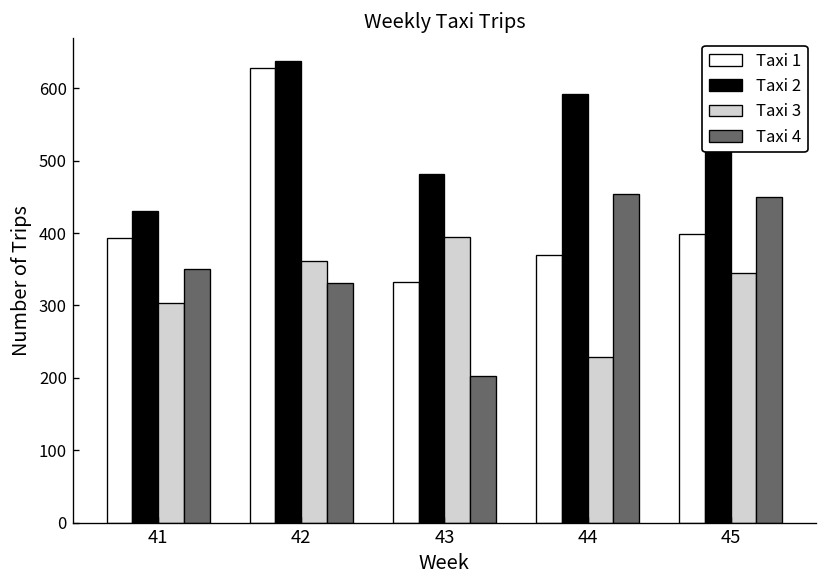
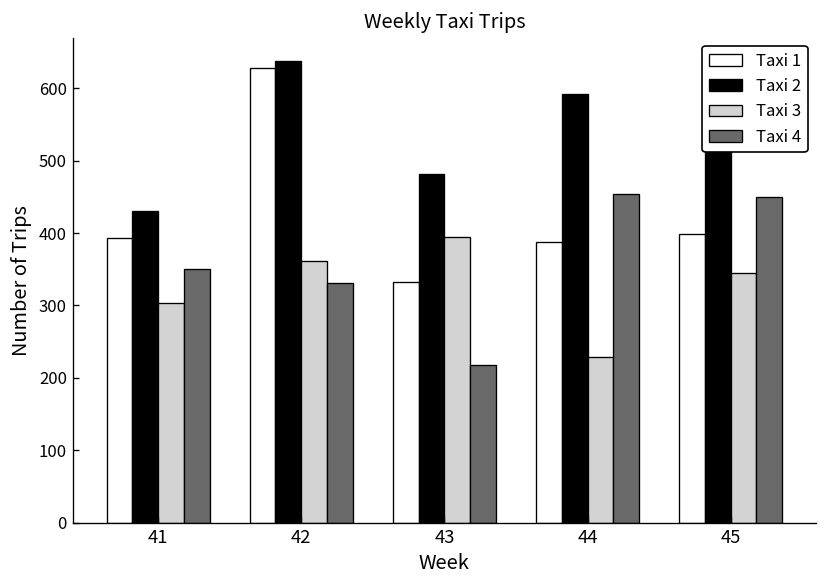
Taxi 4, 43: 200 -> 220
Taxi 1, 44: 370 -> 390
